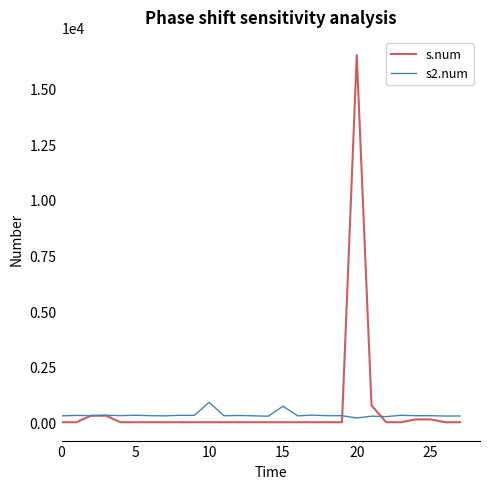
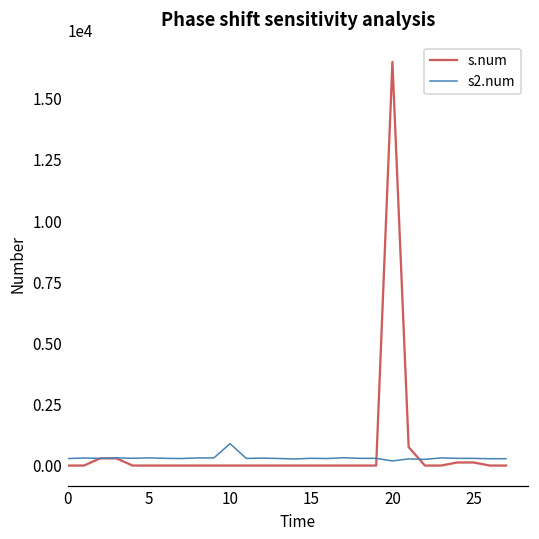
s2.num, 15: 700 -> 300
